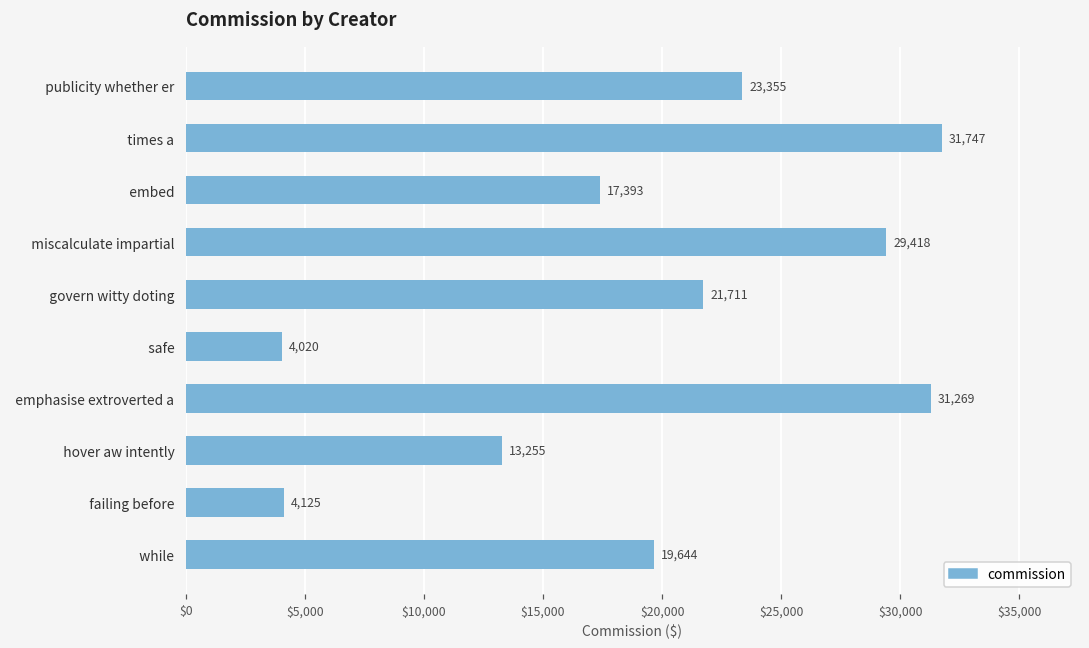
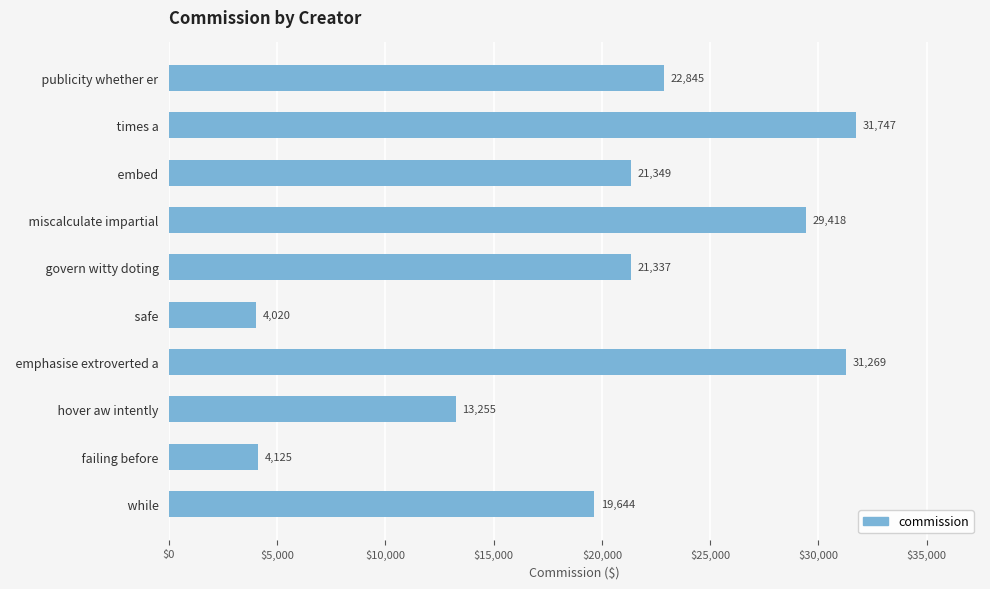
publicity whether er: 23,355 -> 22,845
embed: 17,393 -> 21,349
govern witty doting: 21,711 -> 21,337
